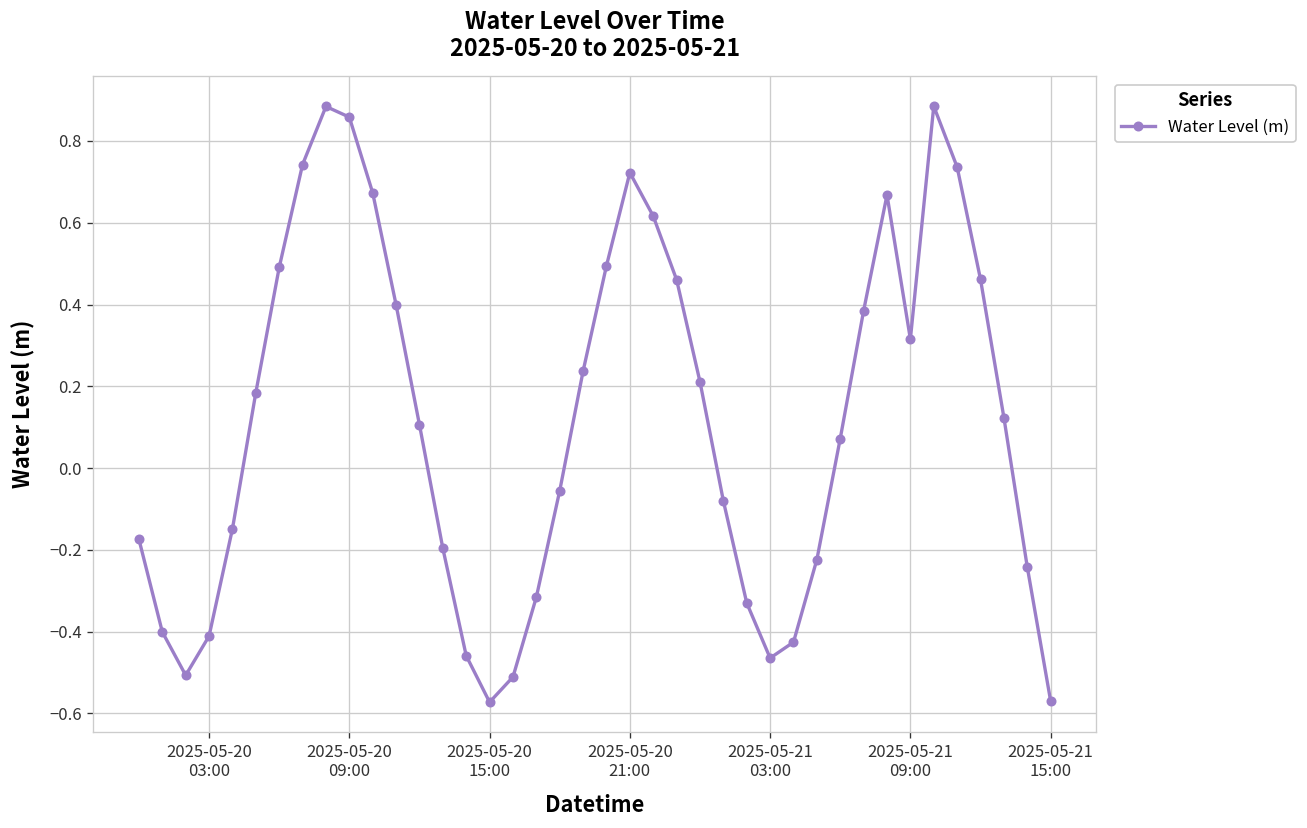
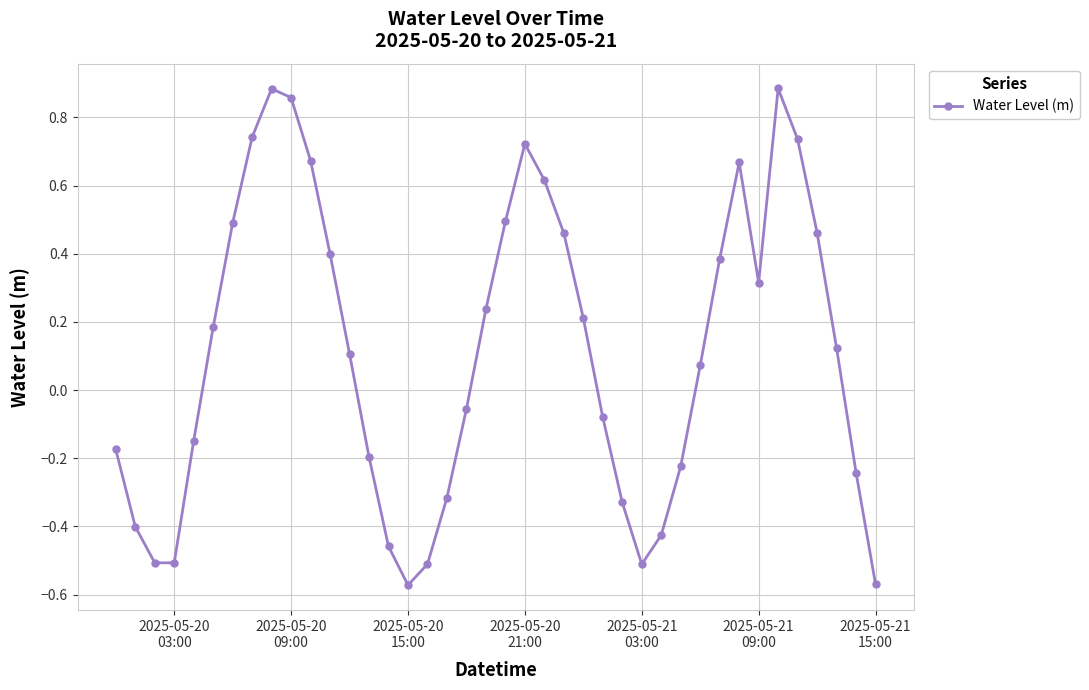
2025-05-20 03:00: -0.41 -> -0.51
2025-05-21 03:00: -0.46 -> -0.51
